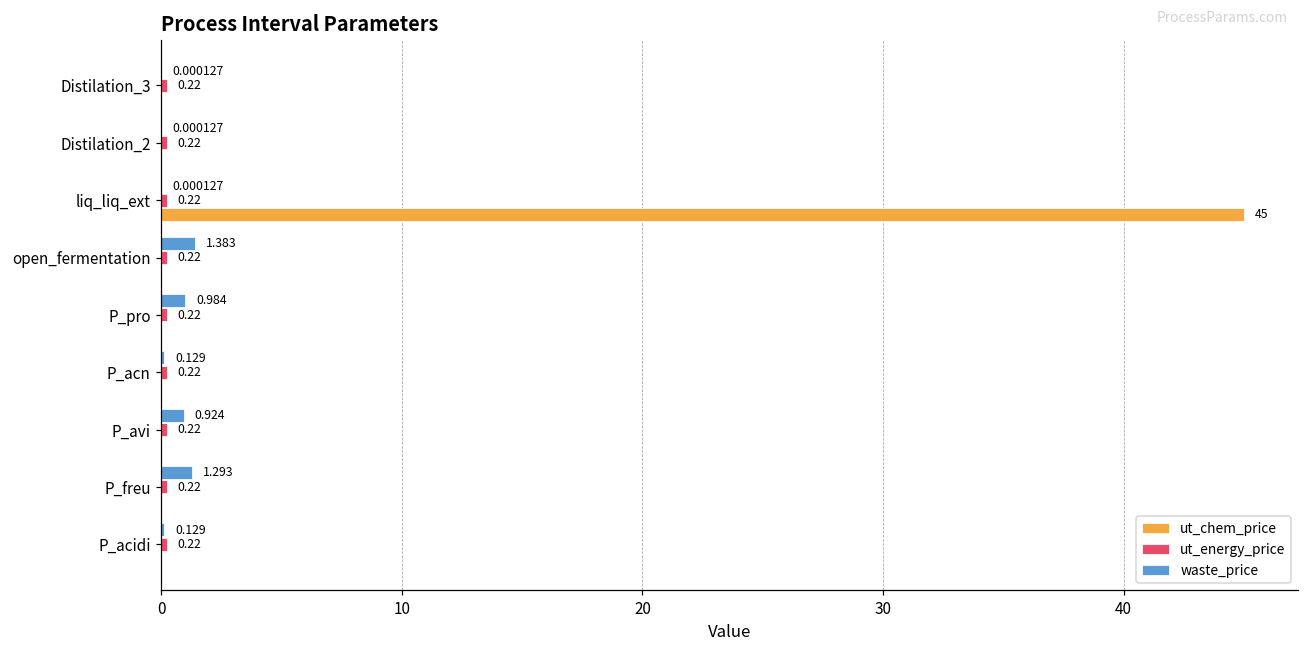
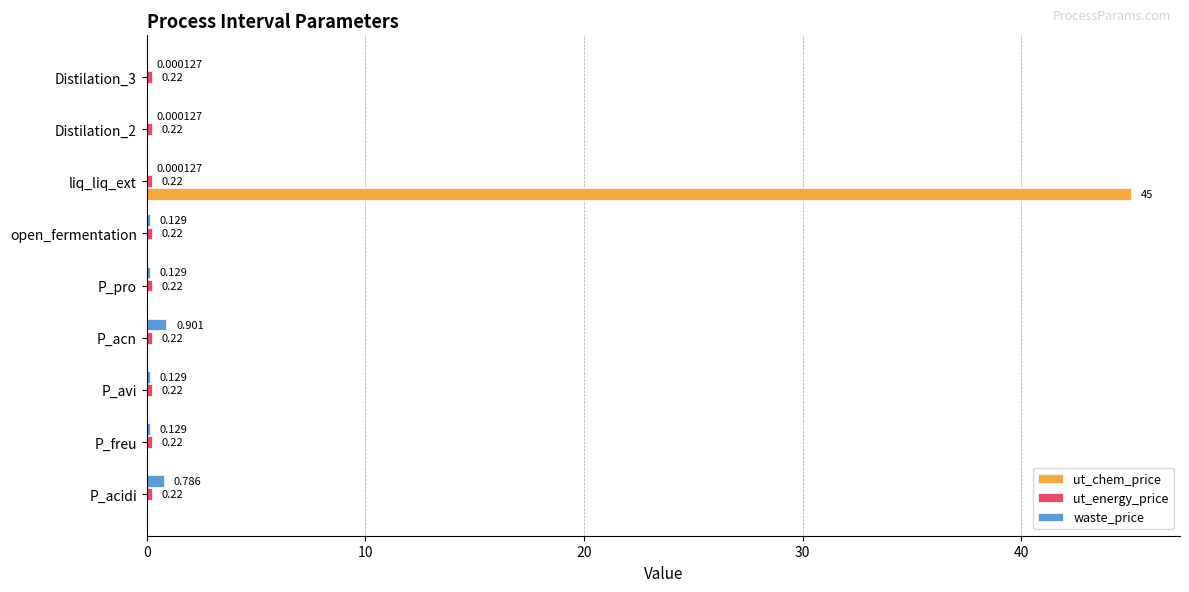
waste_price, open_fermentation: 1.383 -> 0.129
waste_price, P_pro: 0.984 -> 0.129
waste_price, P_acn: 0.129 -> 0.901
waste_price, P_avi: 0.924 -> 0.129
waste_price, P_freu: 1.293 -> 0.129
waste_price, P_acidi: 0.129 -> 0.786
